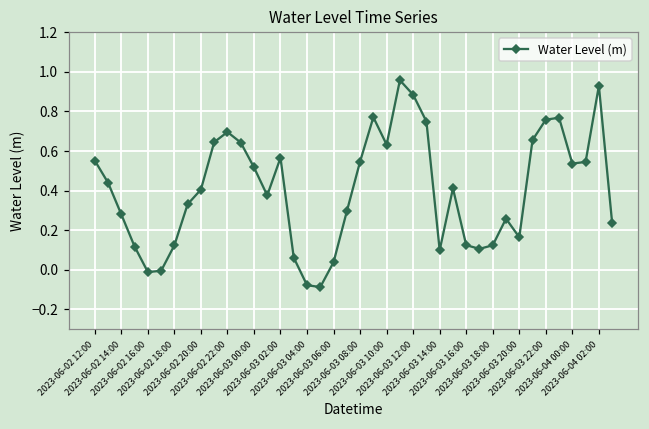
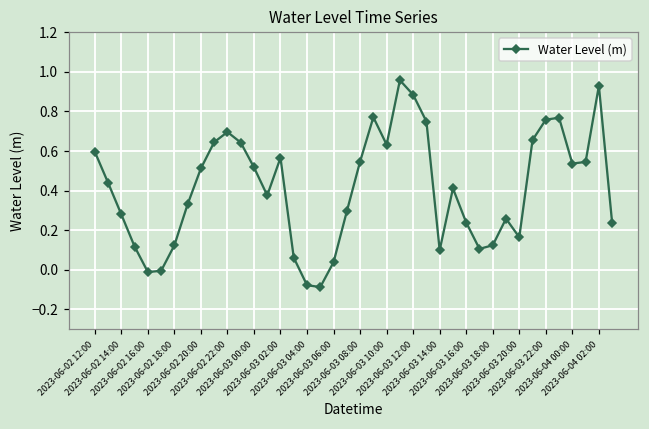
2023-06-02 12:00: 0.55 -> 0.60
2023-06-02 20:00: 0.41 -> 0.51
2023-06-03 16:00: 0.12 -> 0.24
